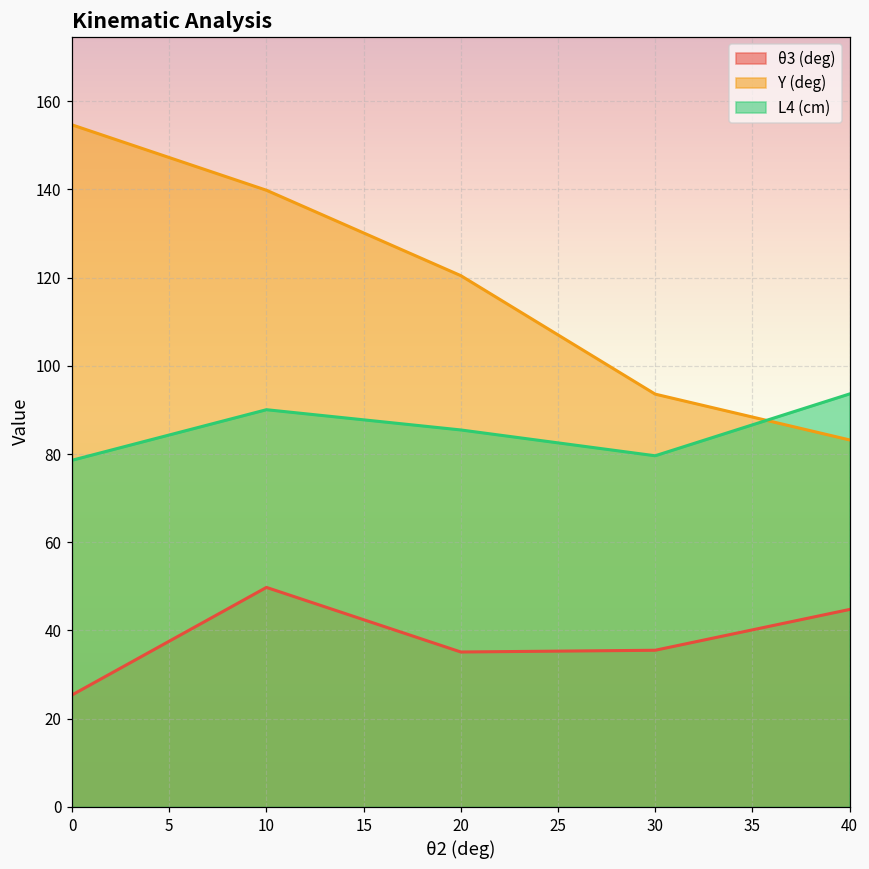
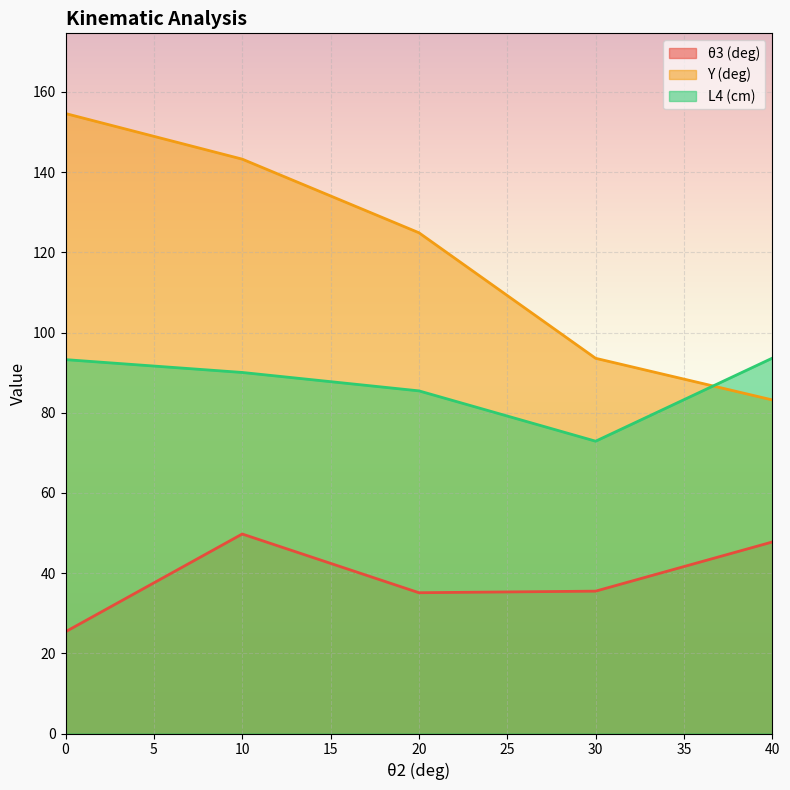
L4 (cm), 0: 79 -> 93
Y (deg), 10: 140 -> 143
Y (deg), 20: 120 -> 125
L4 (cm), 30: 80 -> 73
θ3 (deg), 40: 45 -> 48
